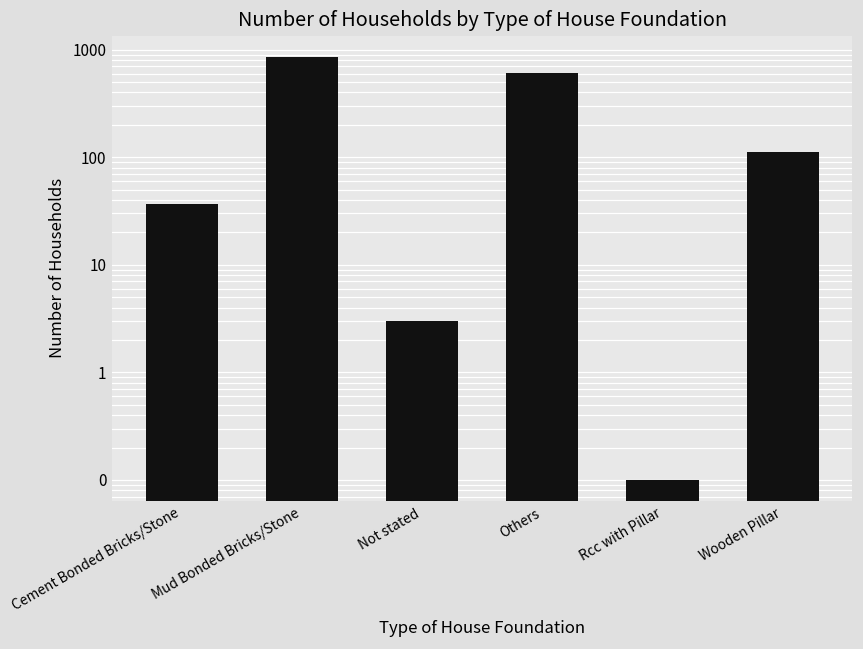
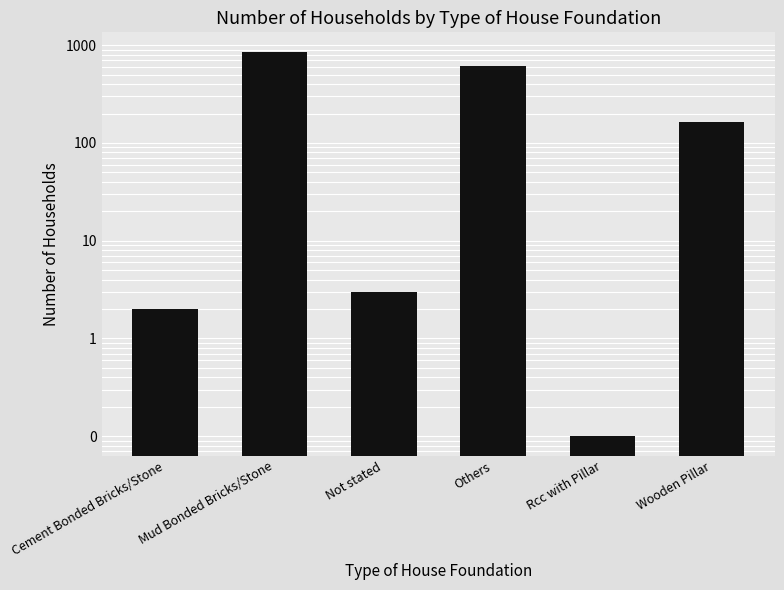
Cement Bonded Bricks/Stone: 37 -> 2
Wooden Pillar: 110 -> 170
